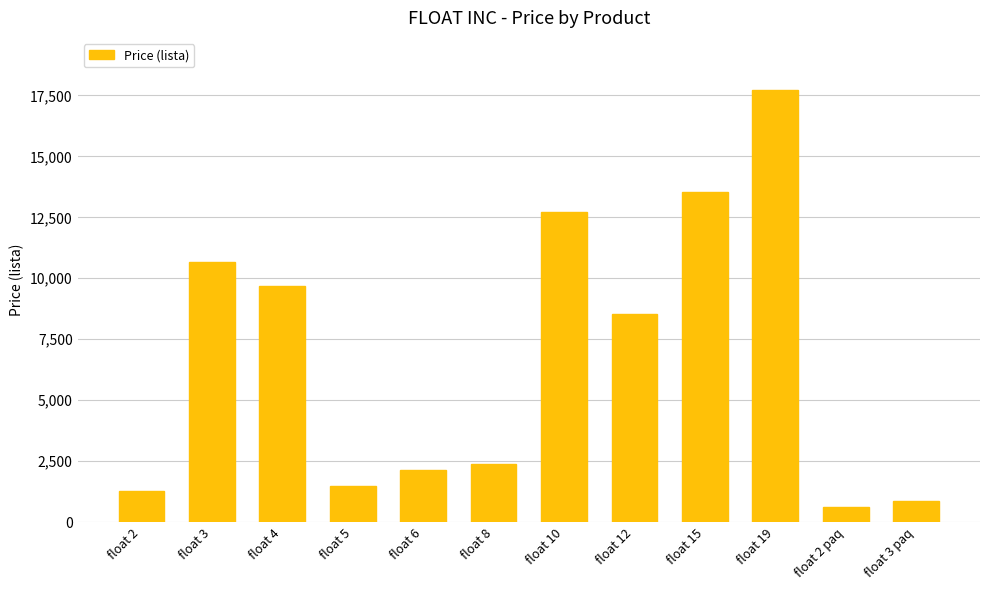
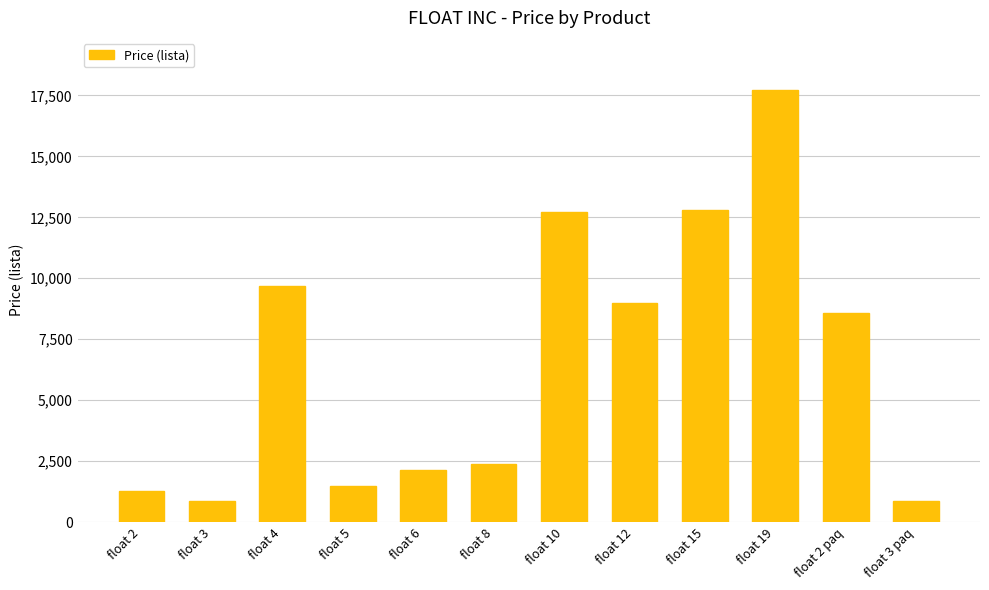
float 3: 10,700 -> 900
float 12: 8,600 -> 9,000
float 15: 13,600 -> 12,800
float 2 paq: 600 -> 8,600
